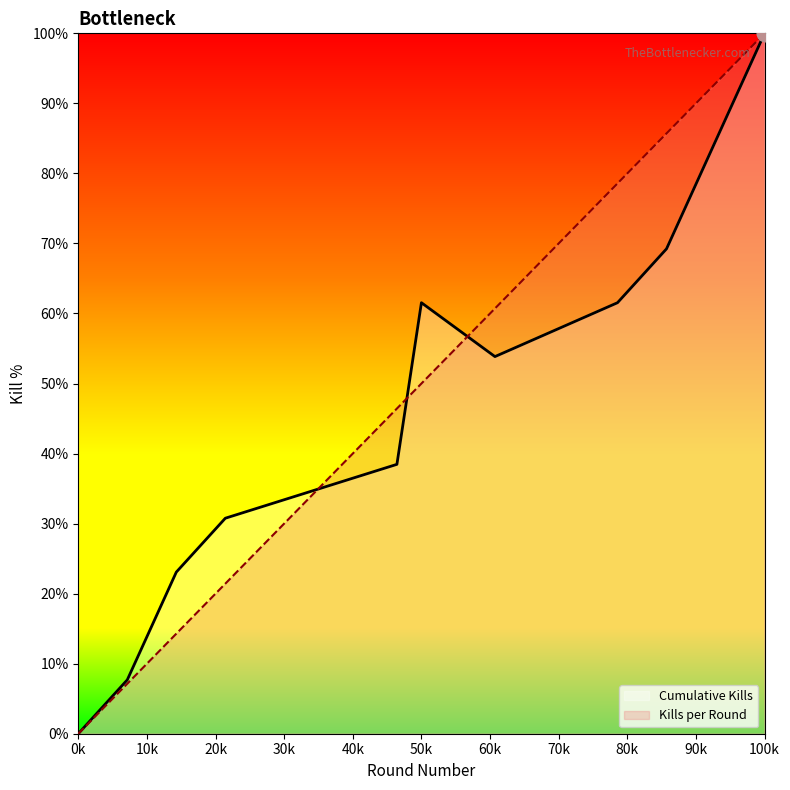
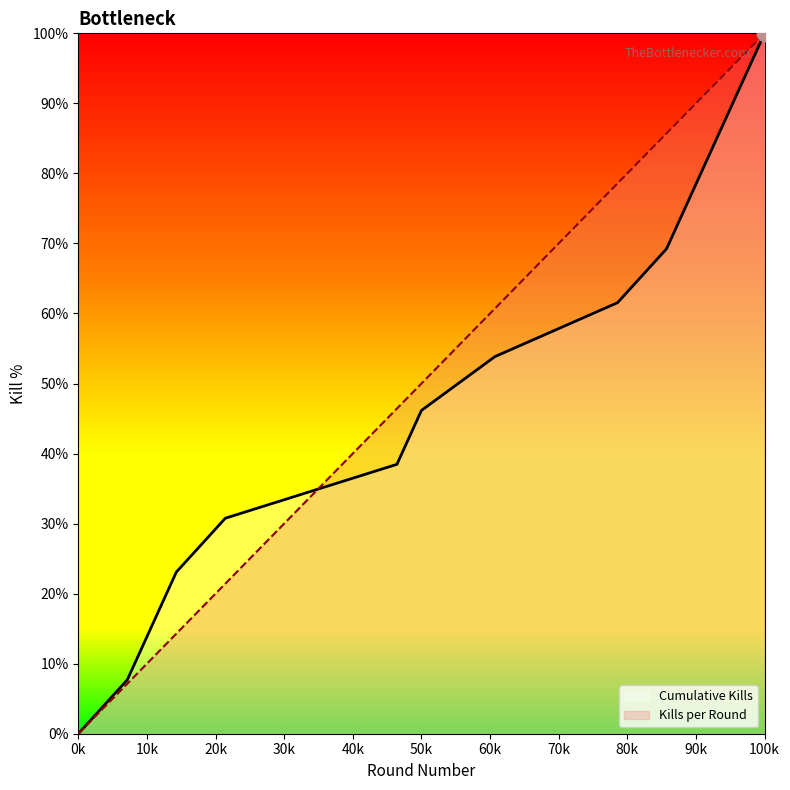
Cumulative Kills, 50k: 62% -> 46%
